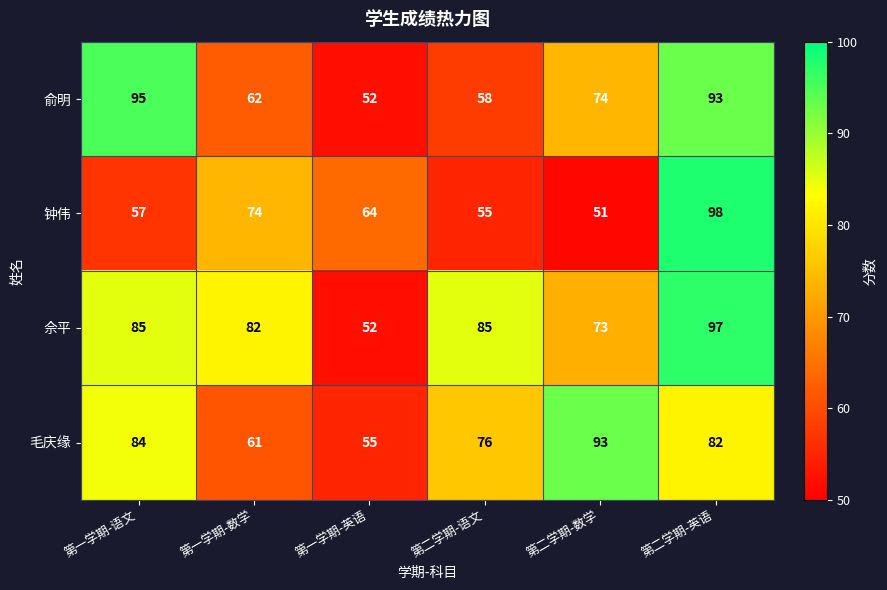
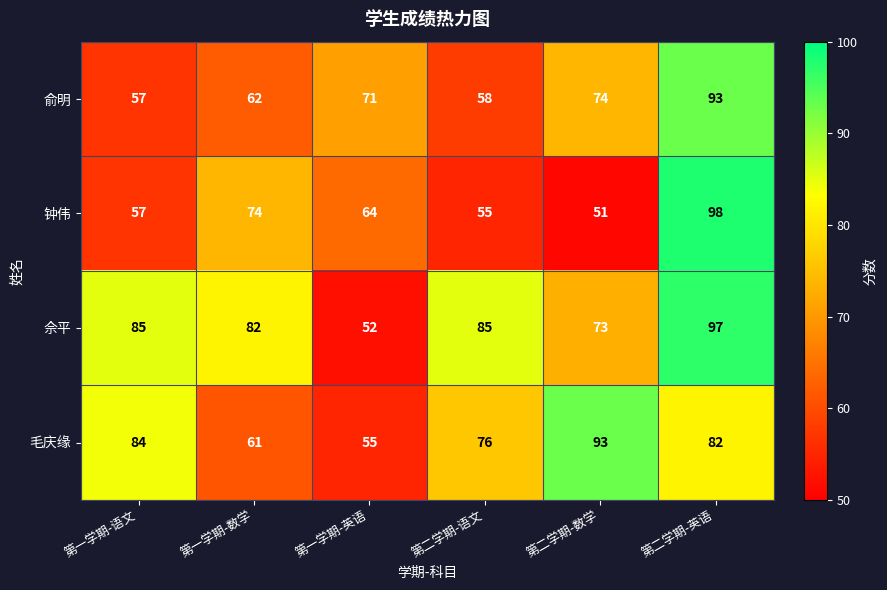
俞明, 第一学期-语文: 95 -> 57
俞明, 第一学期-英语: 52 -> 71
